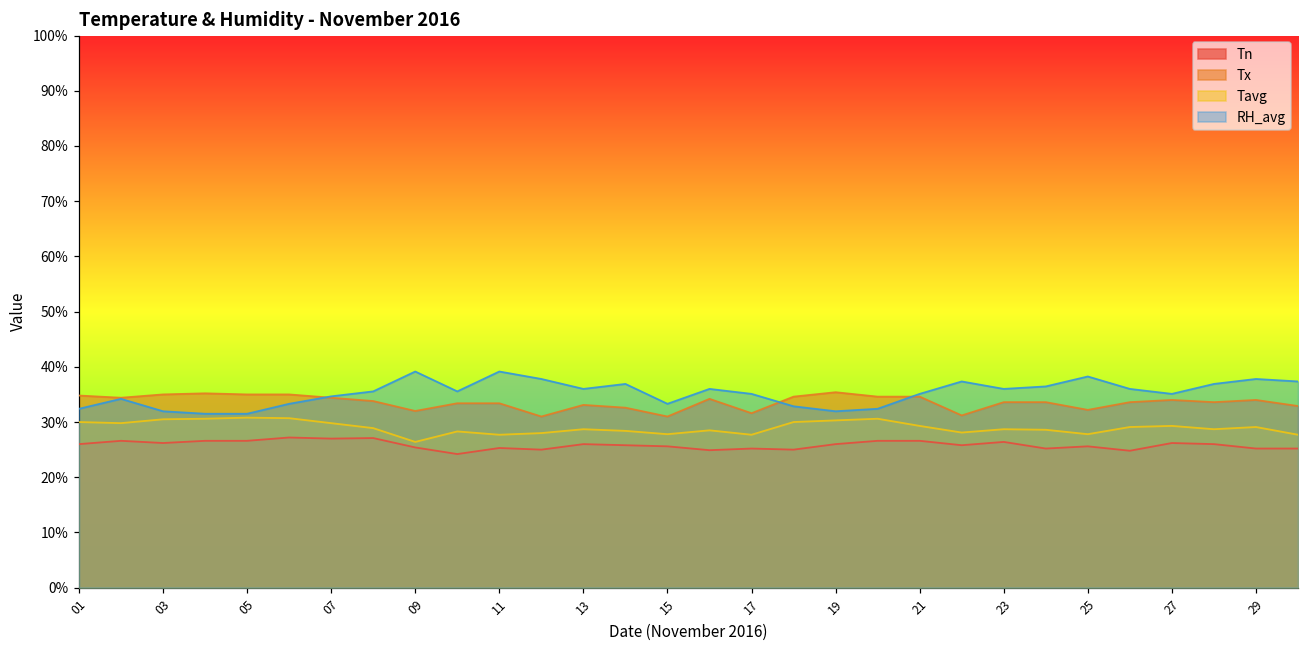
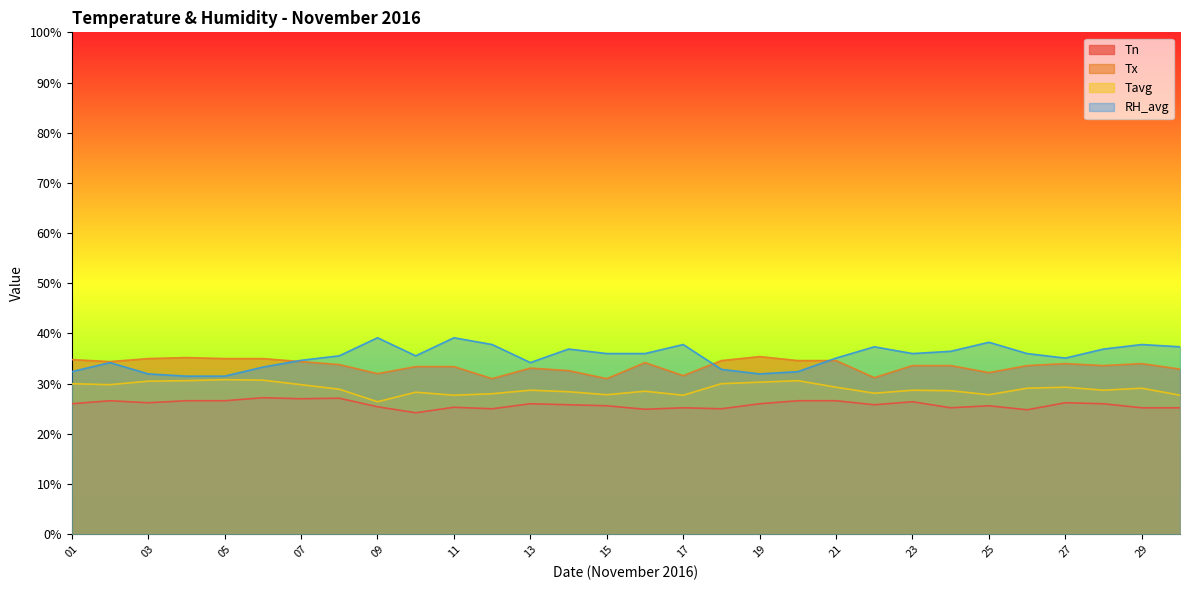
RH_avg, 13: 36% -> 34%
RH_avg, 15: 33% -> 36%
RH_avg, 17: 35% -> 38%
